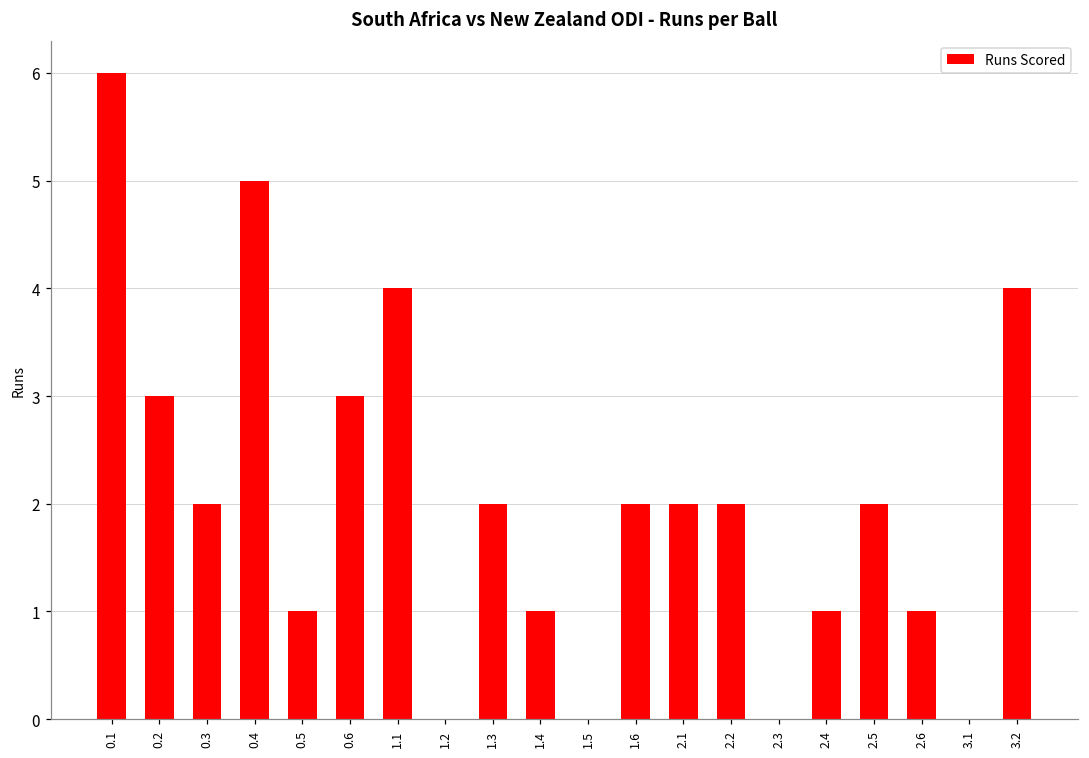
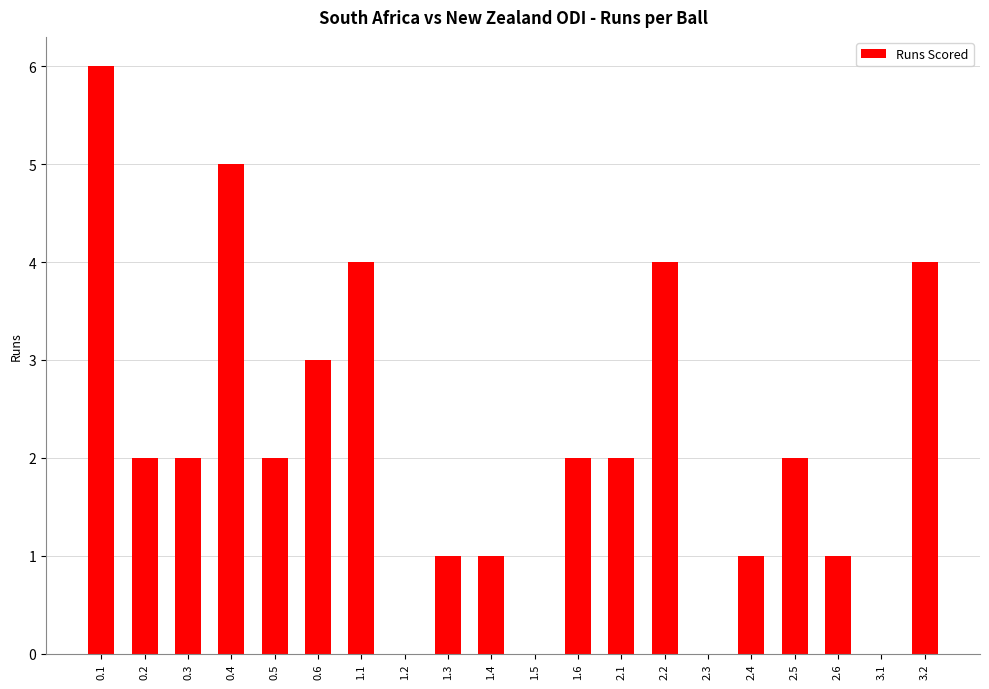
0.2: 3 -> 2
0.5: 1 -> 2
1.3: 2 -> 1
2.2: 2 -> 4
